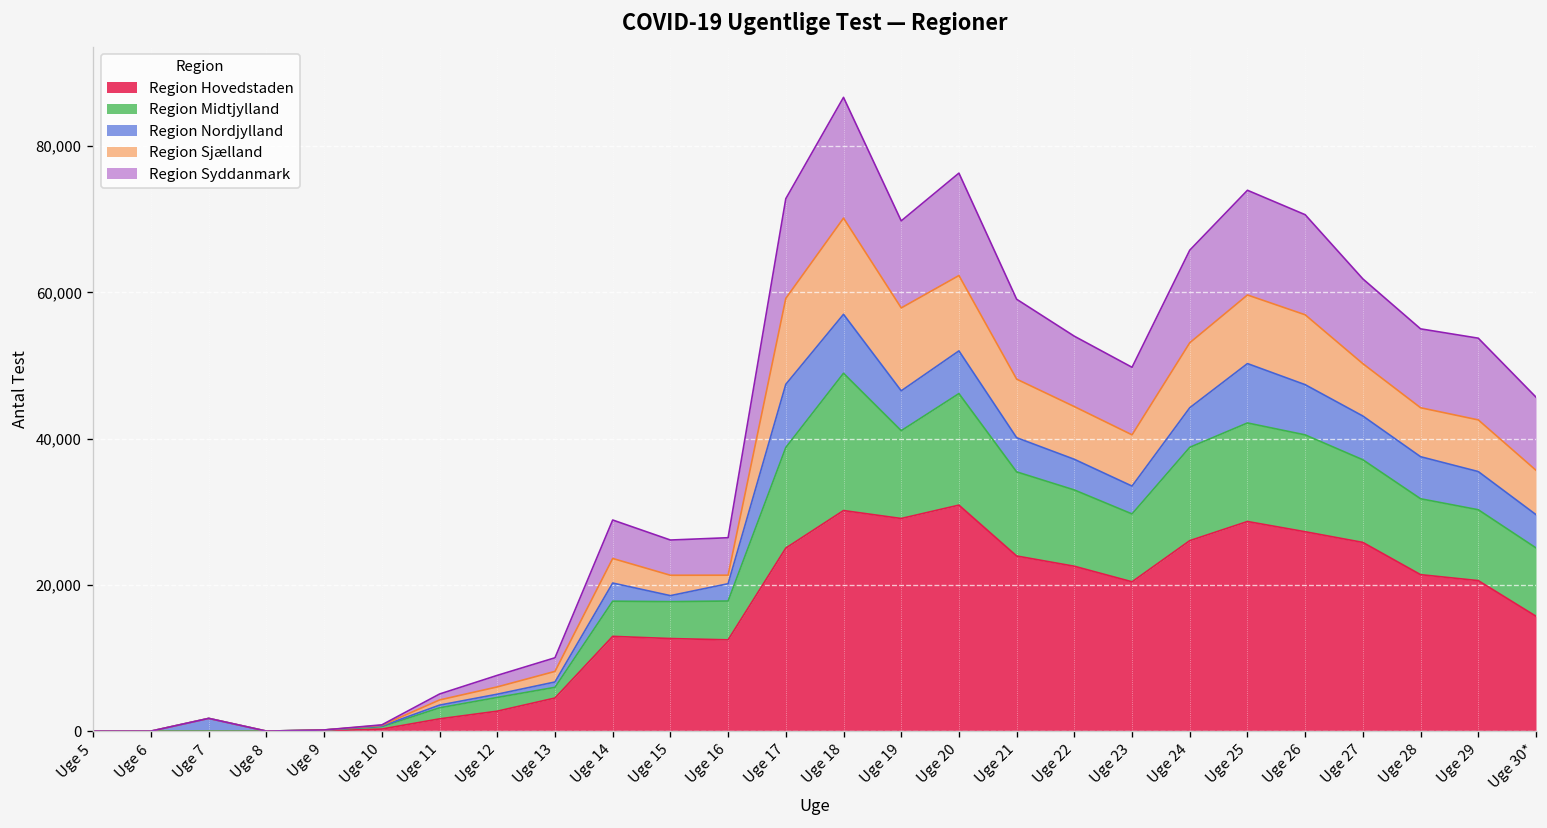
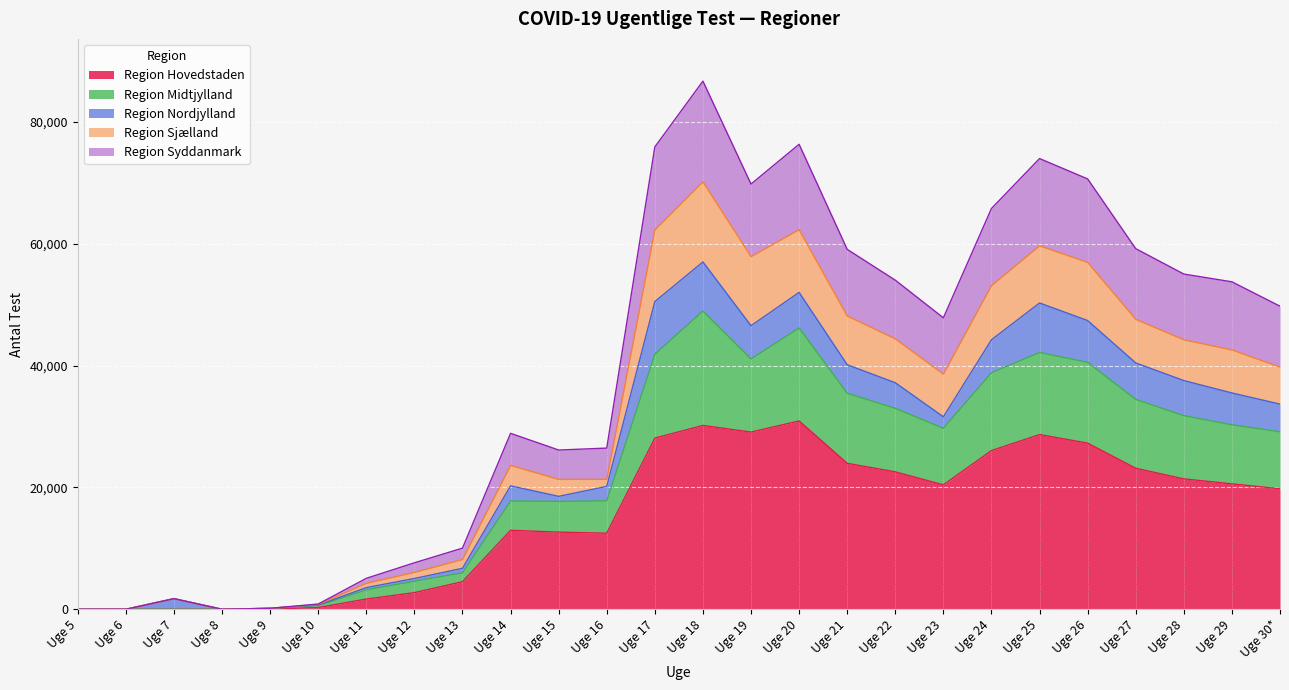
Region Hovedstaden, Uge 17: 25,000 -> 28,000
Region Nordjylland, Uge 23: 4,000 -> 2,000
Region Hovedstaden, Uge 27: 26,000 -> 23,000
Region Hovedstaden, Uge 30*: 16,000 -> 20,000
